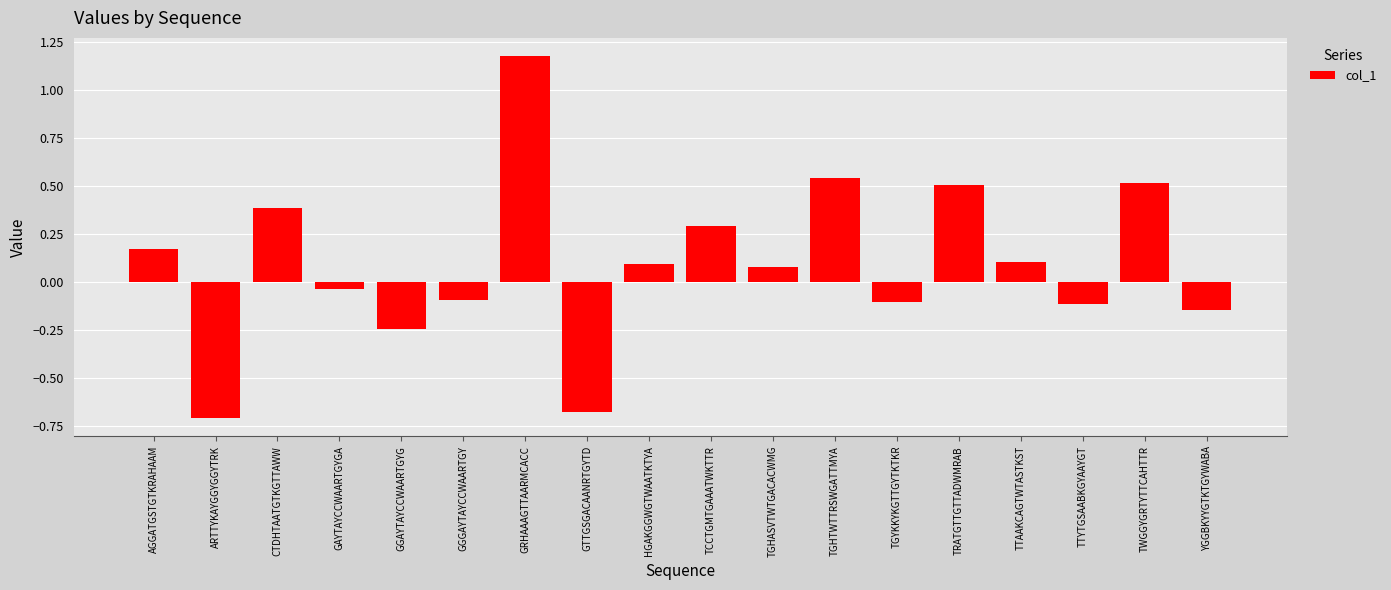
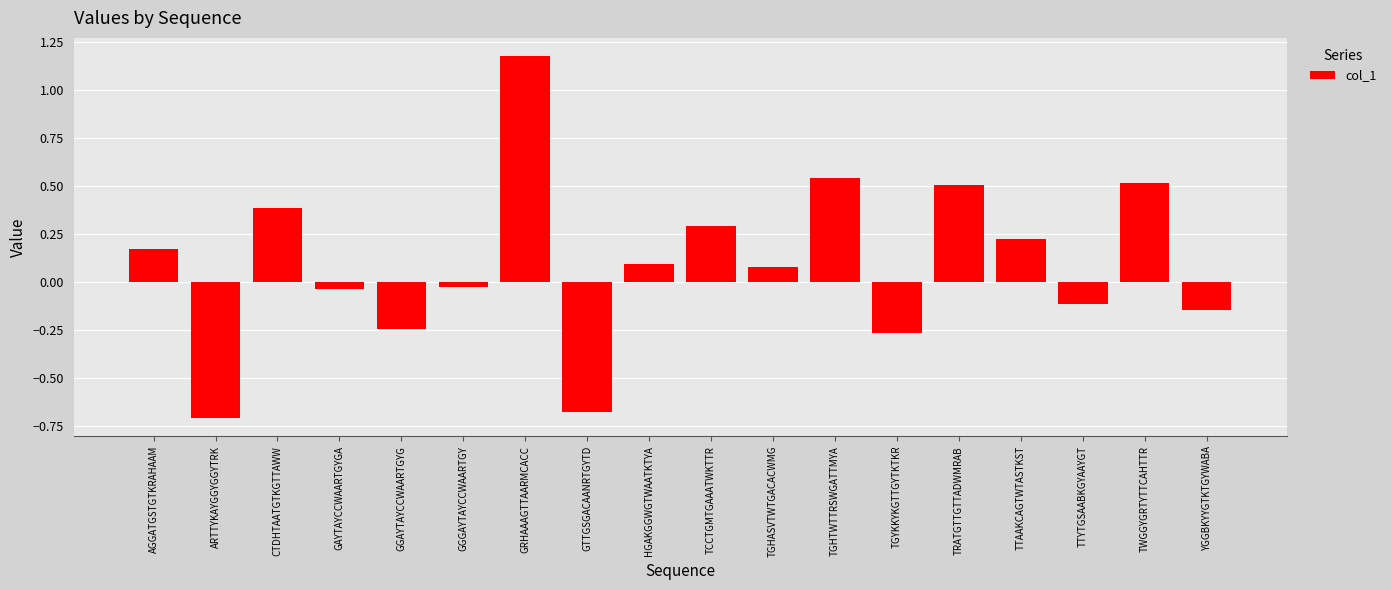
GGGAYTAYCCWAARTGY: -0.10 -> -0.03
TGYKKYKGTTGYTKTKR: -0.11 -> -0.27
TTAAKCAGTWTASTKST: 0.10 -> 0.23
